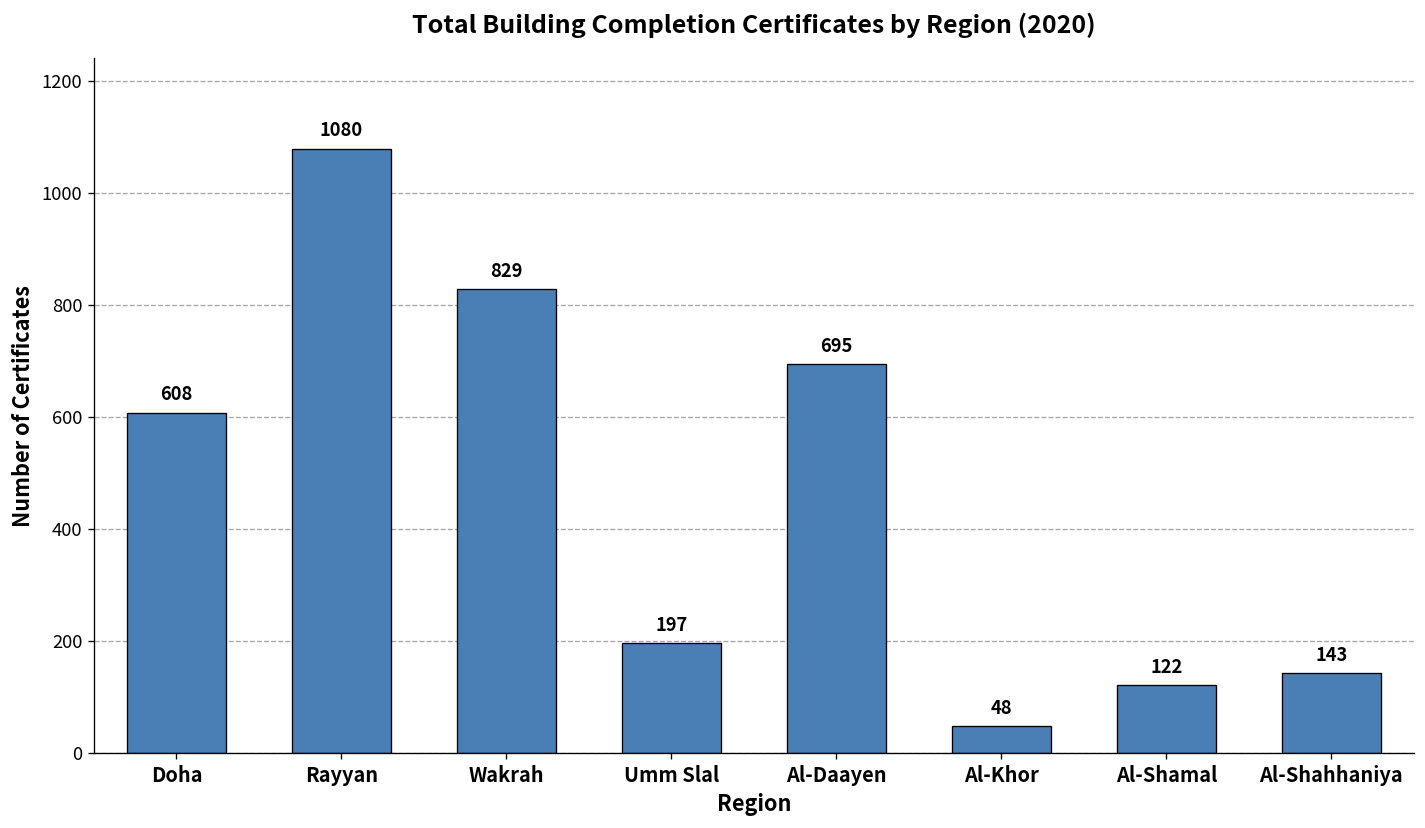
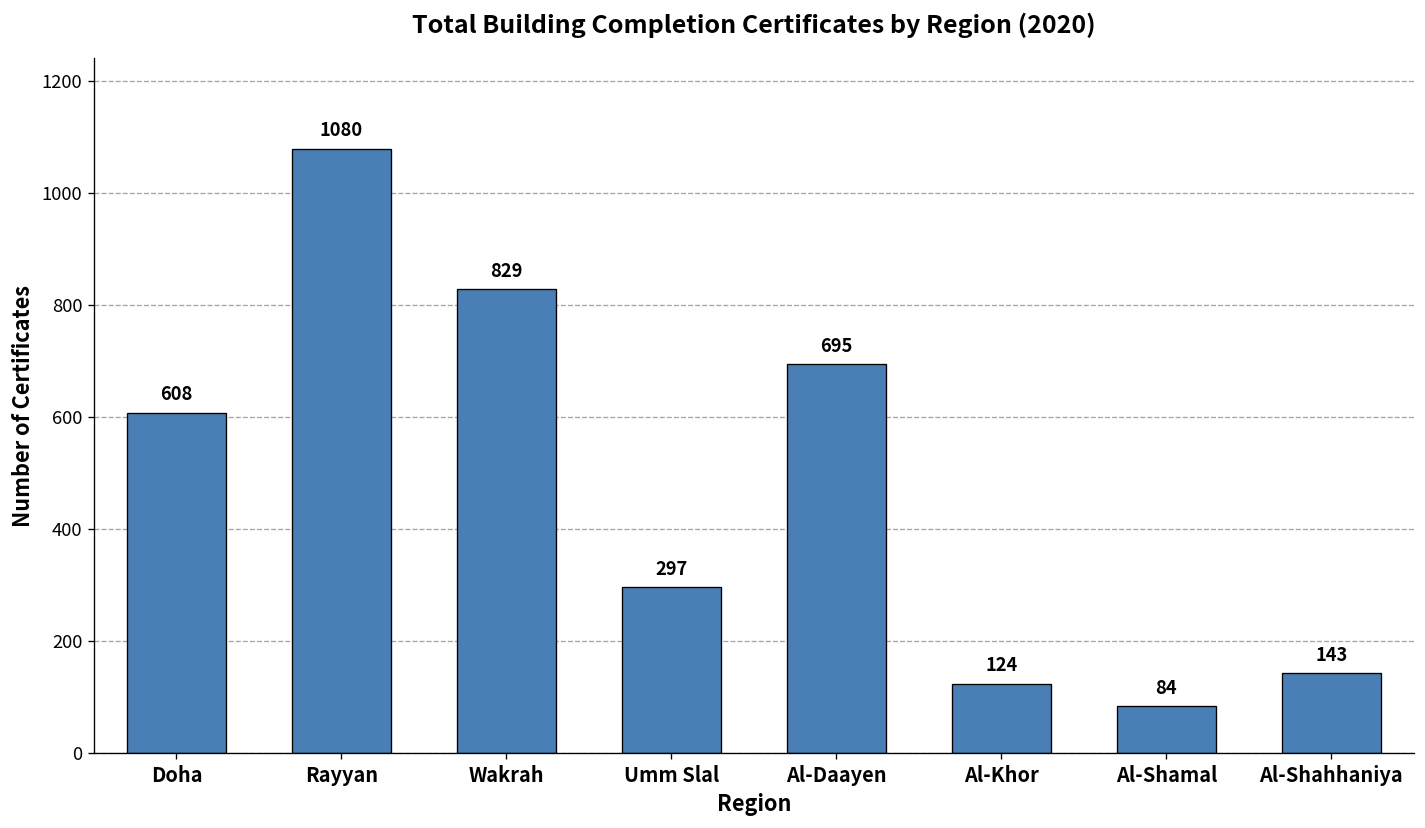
Umm Slal: 197 -> 297
Al-Khor: 48 -> 124
Al-Shamal: 122 -> 84
